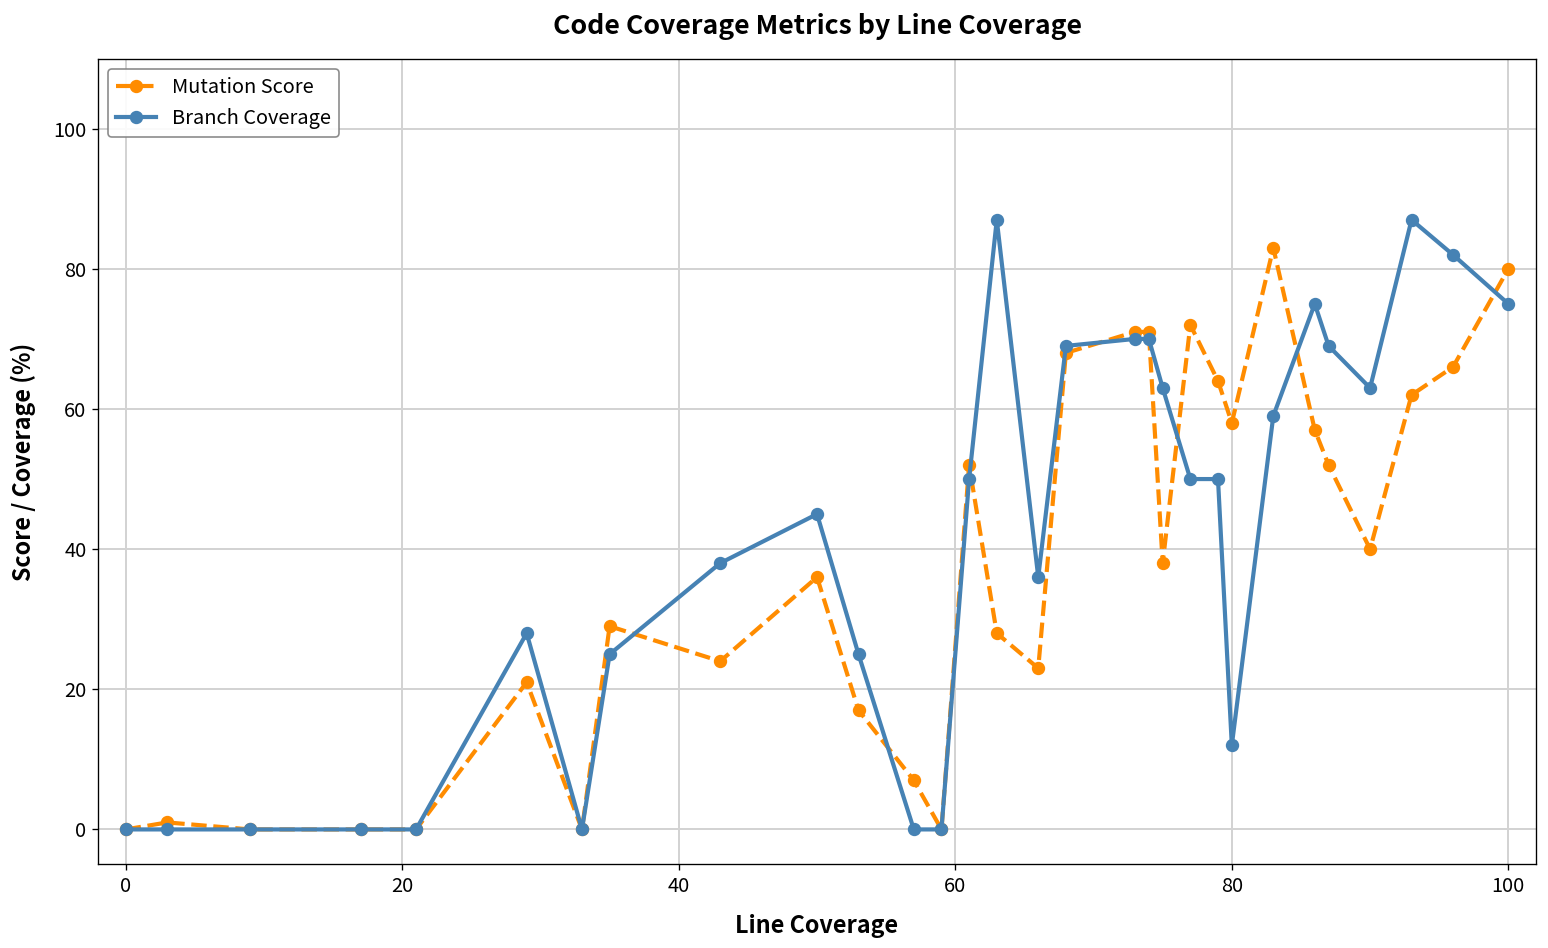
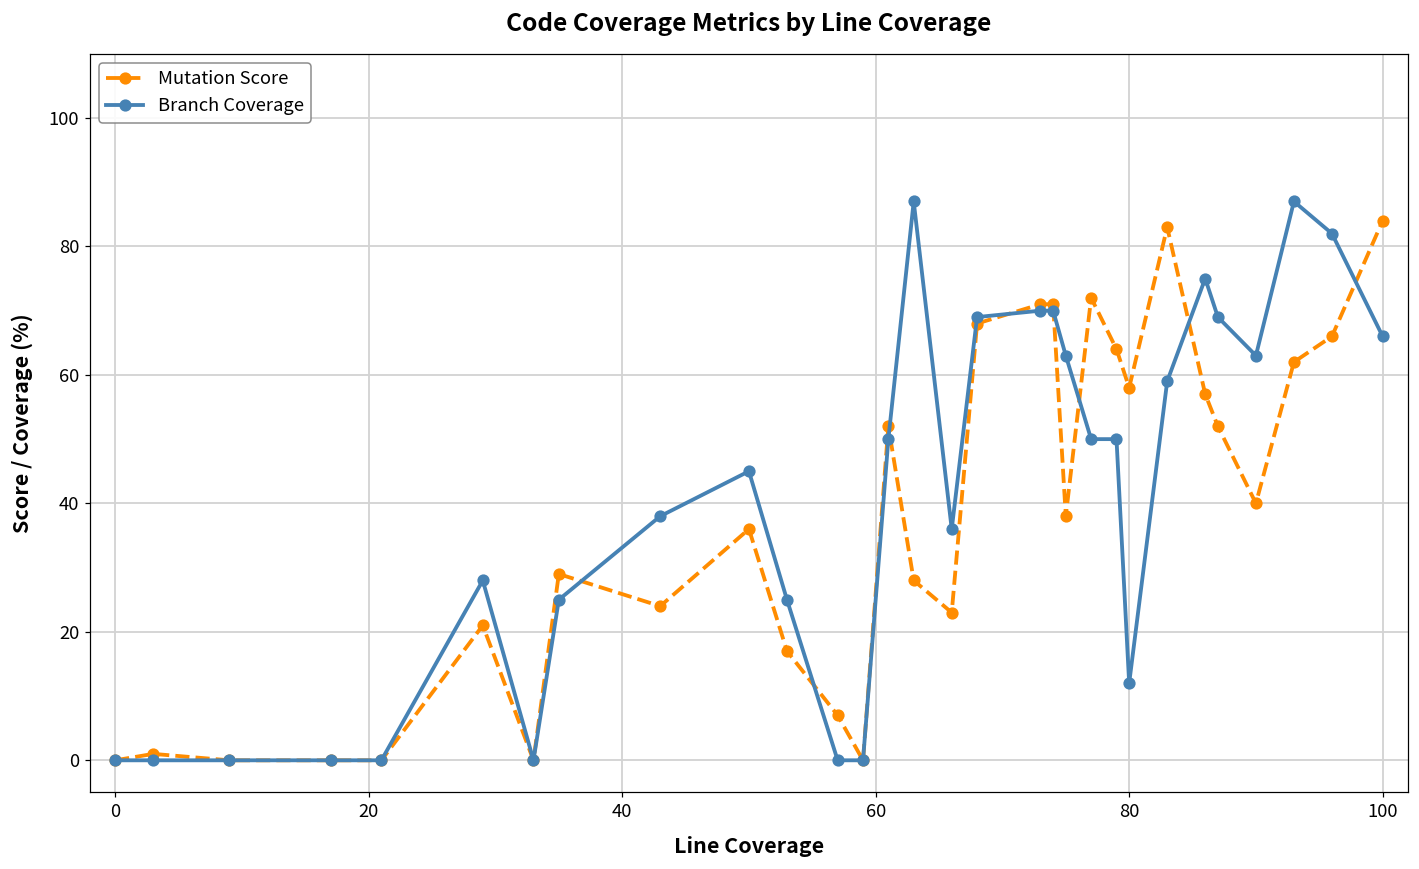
Mutation Score, 100: 80 -> 84
Branch Coverage, 100: 75 -> 66
